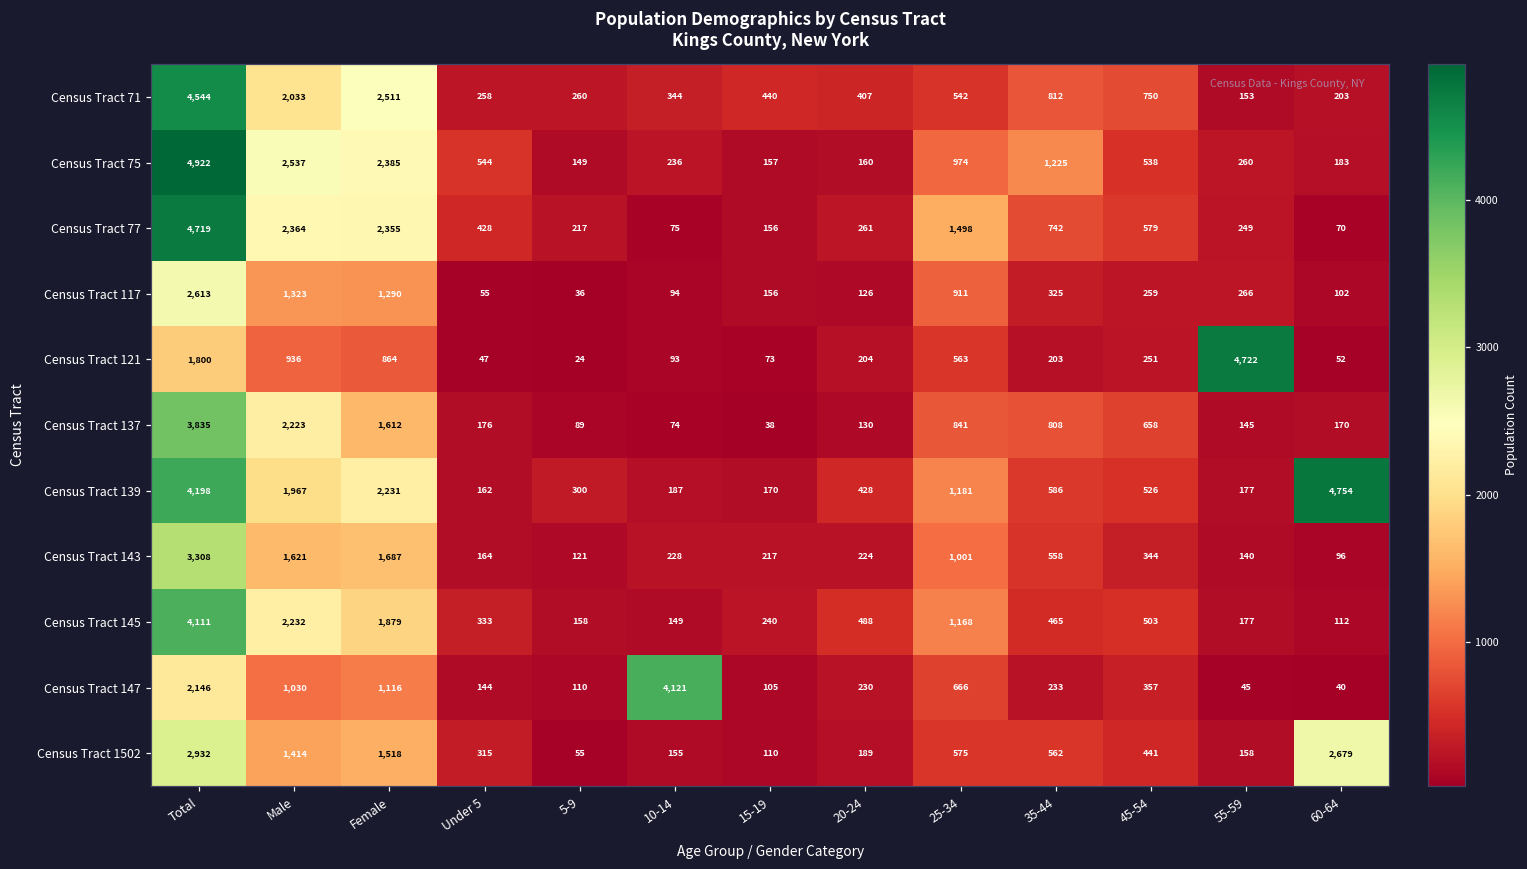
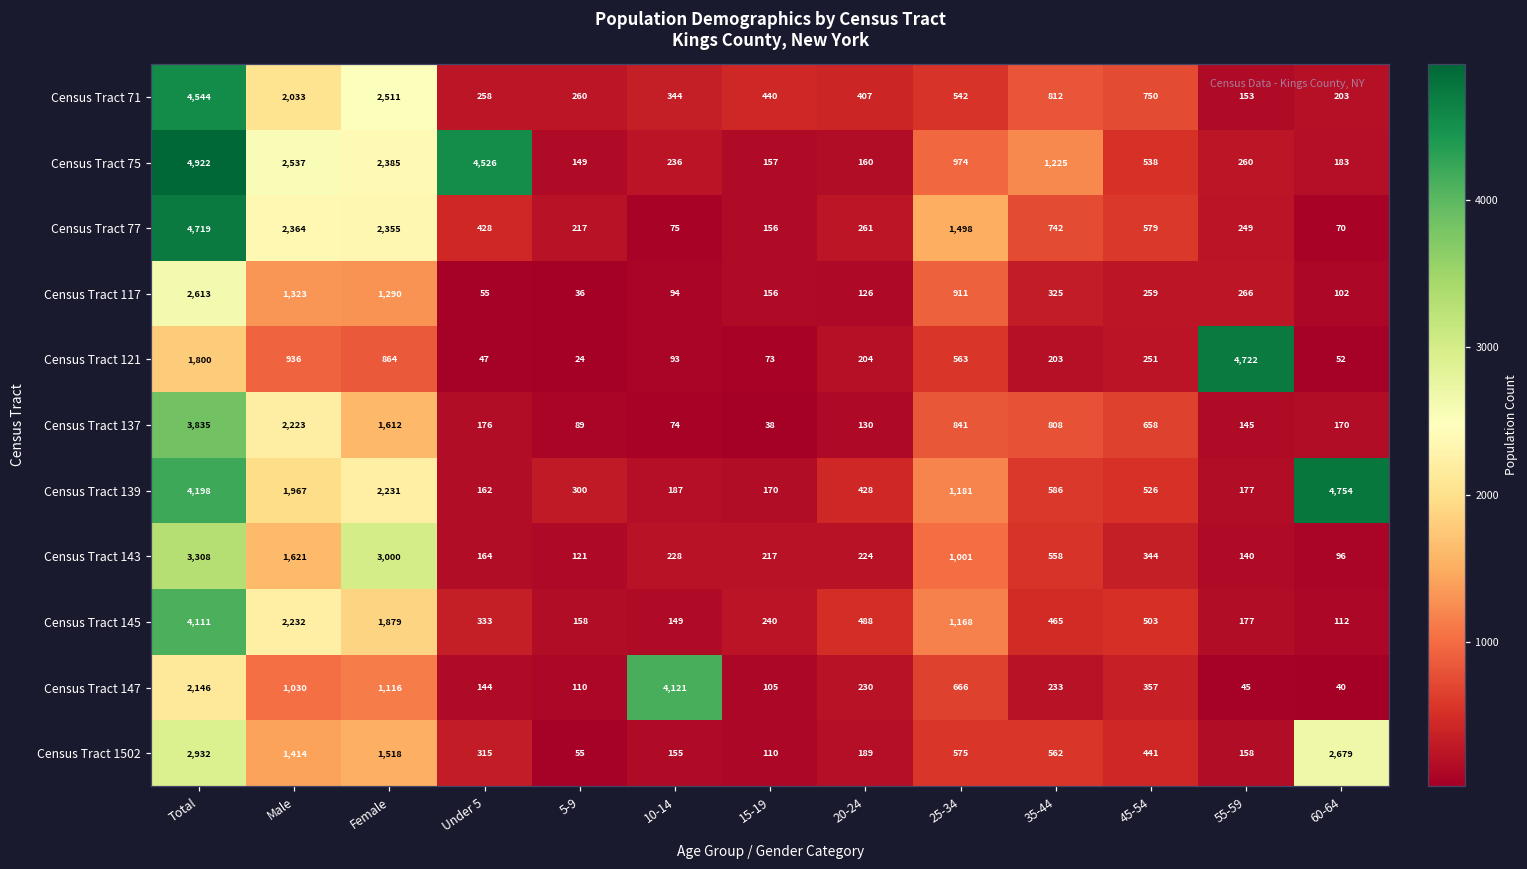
Census Tract 75, Under 5: 544 -> 4,526
Census Tract 143, Female: 1,687 -> 3,000
